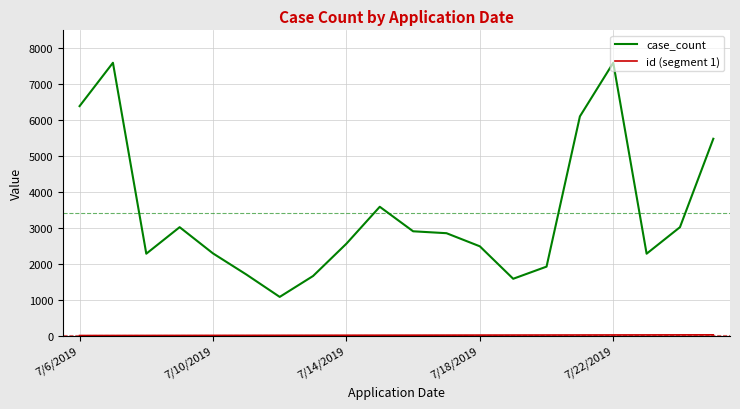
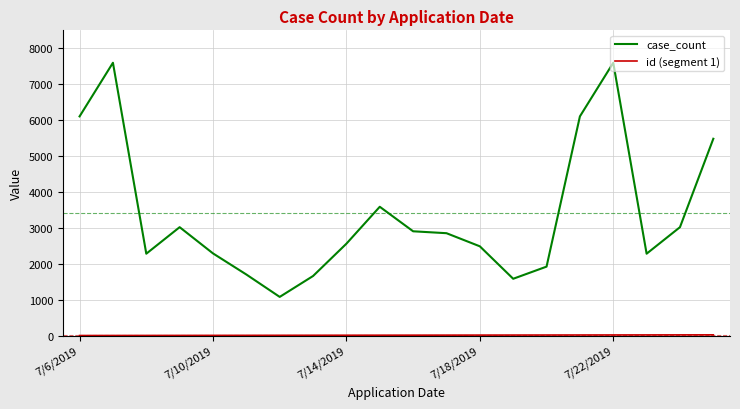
case_count, 7/6/2019: 6400 -> 6100
